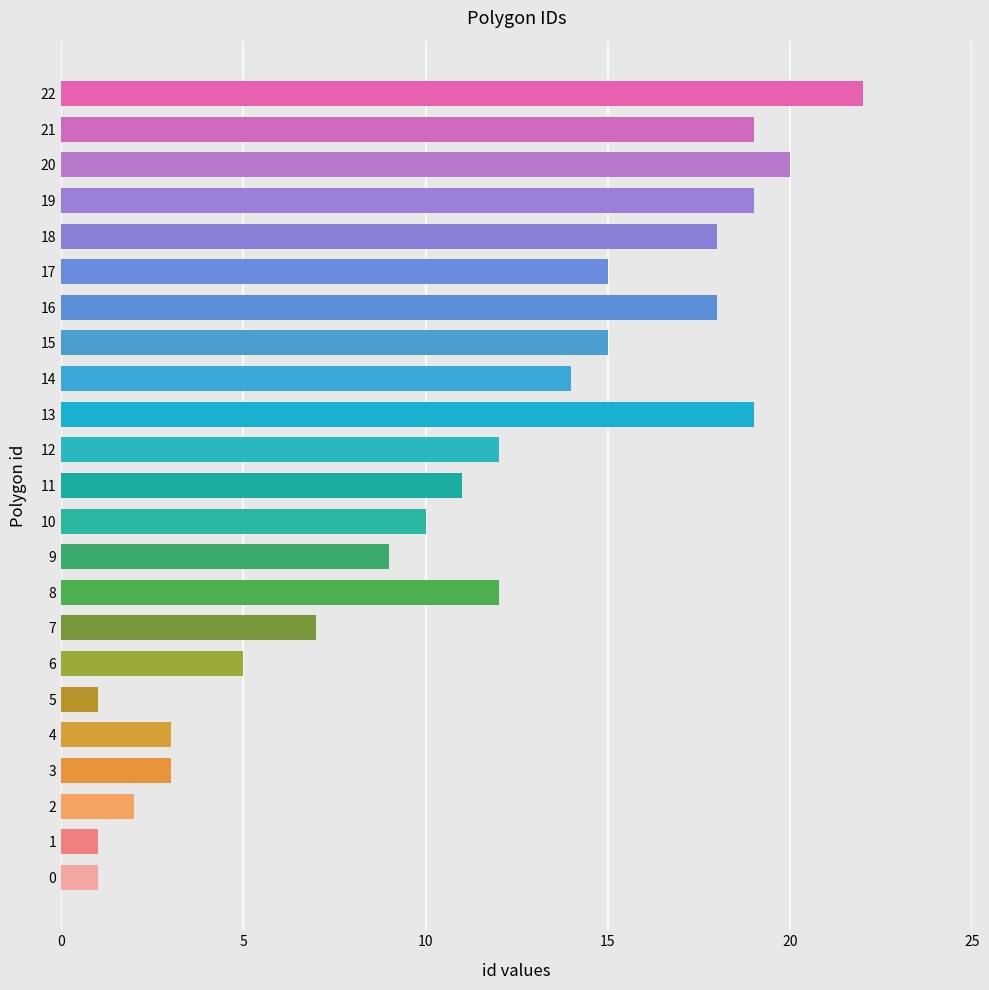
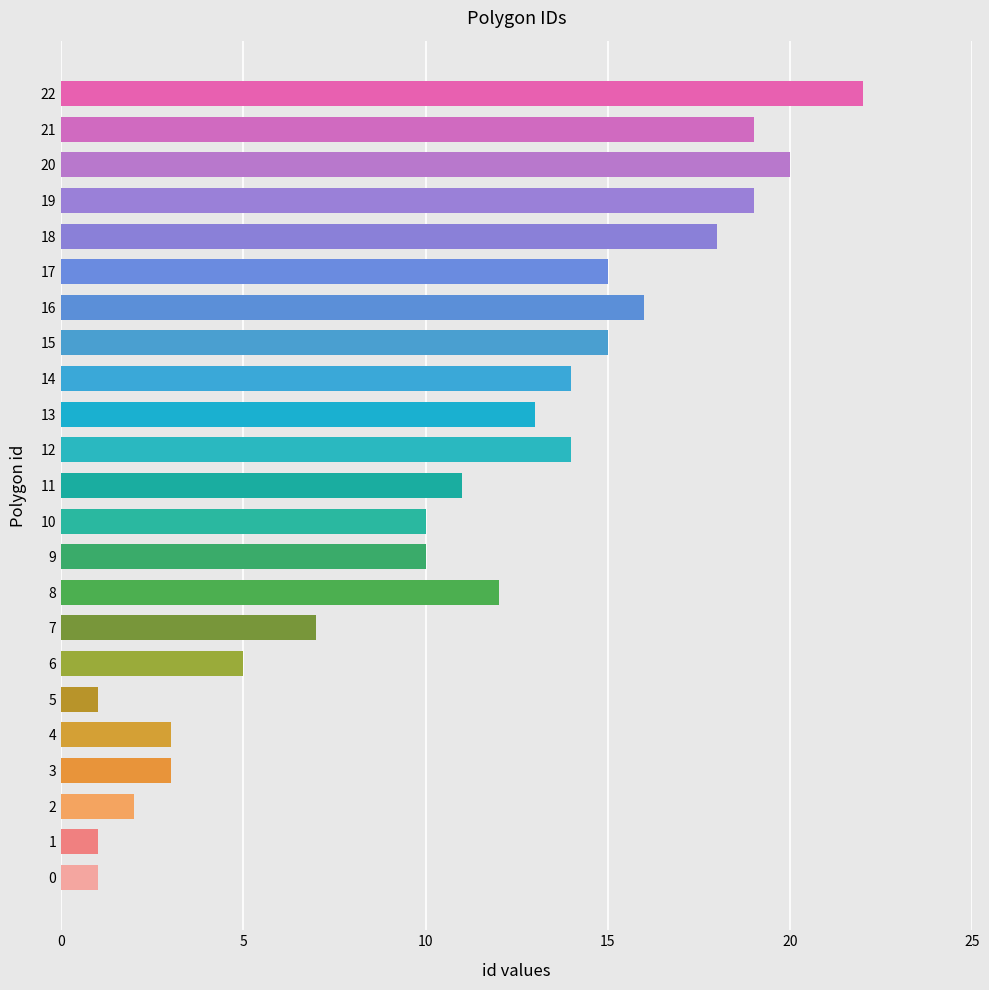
16: 18 -> 16
13: 19 -> 13
12: 12 -> 14
9: 9 -> 10
